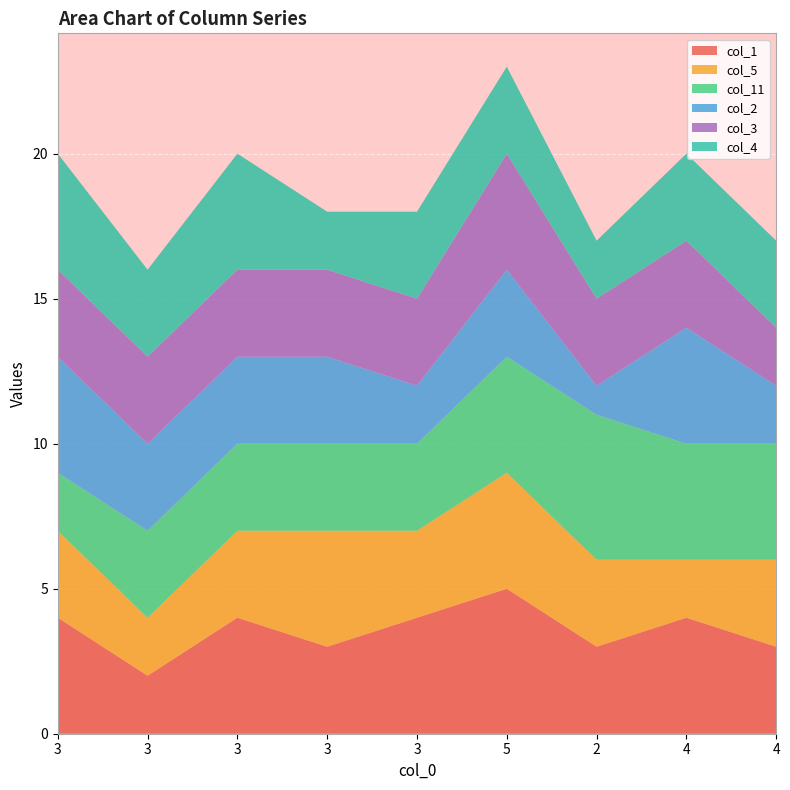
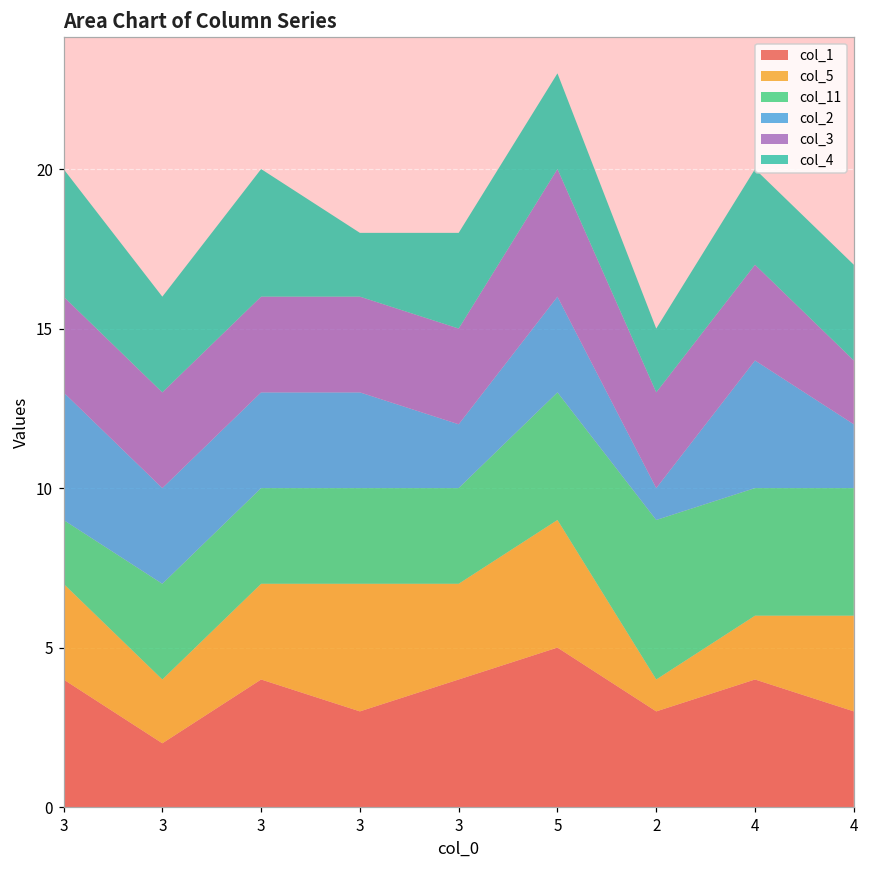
col_5, 2: 3 -> 1
